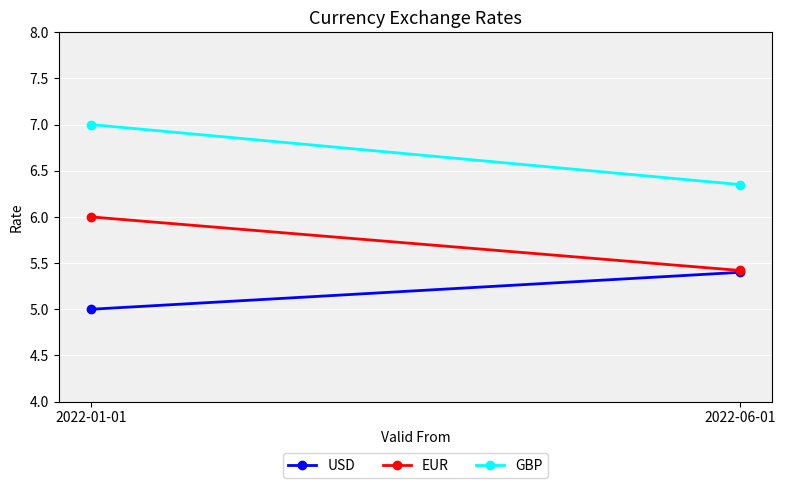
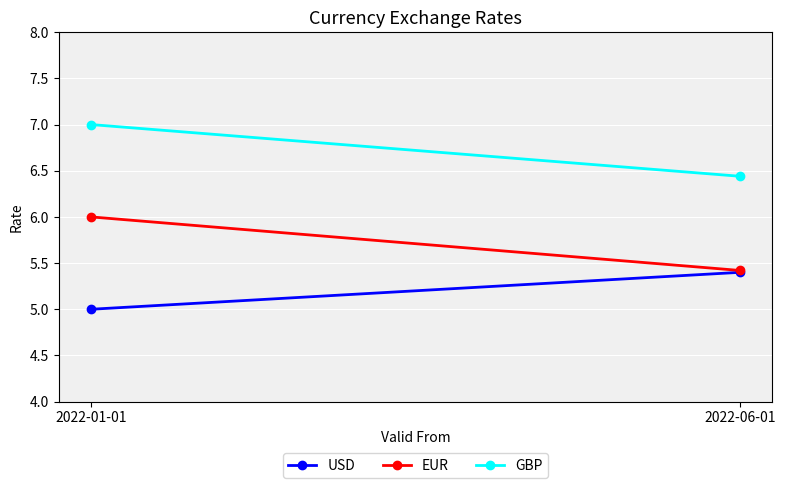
GBP, 2022-06-01: 6.35 -> 6.44
